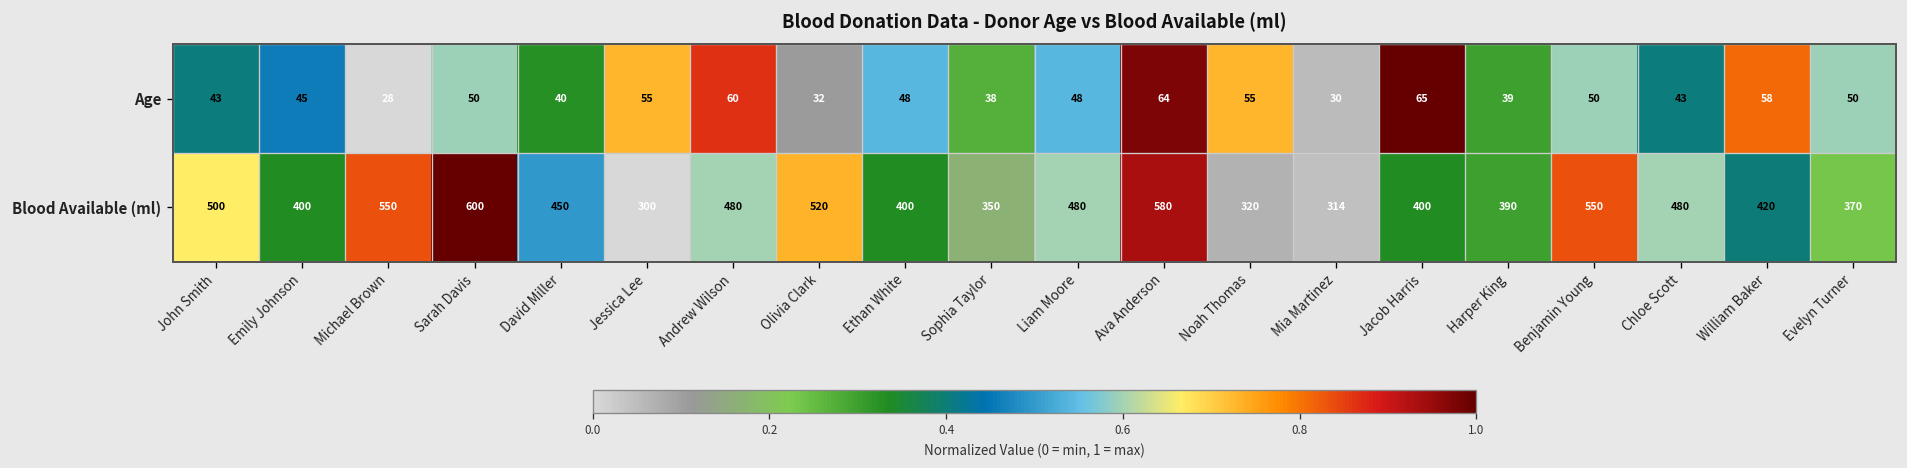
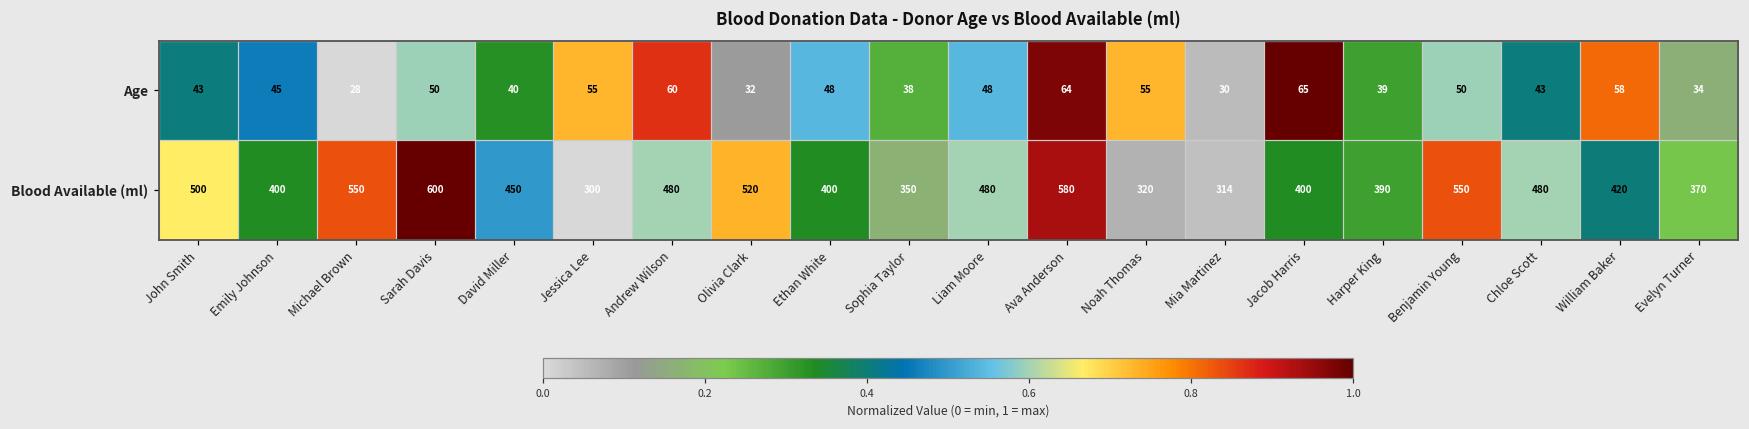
Age, Evelyn Turner: 50 -> 34
